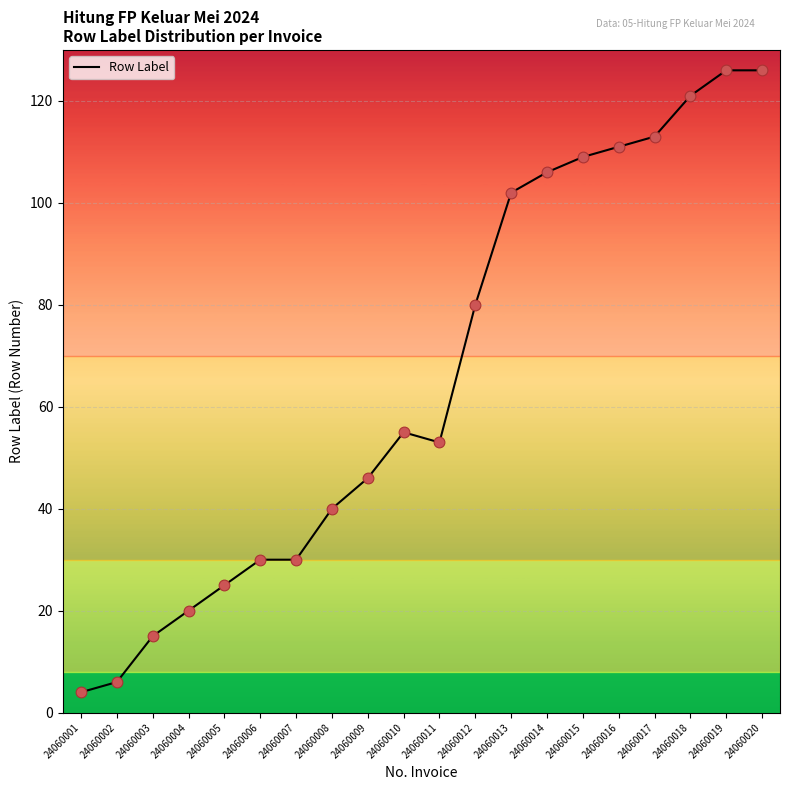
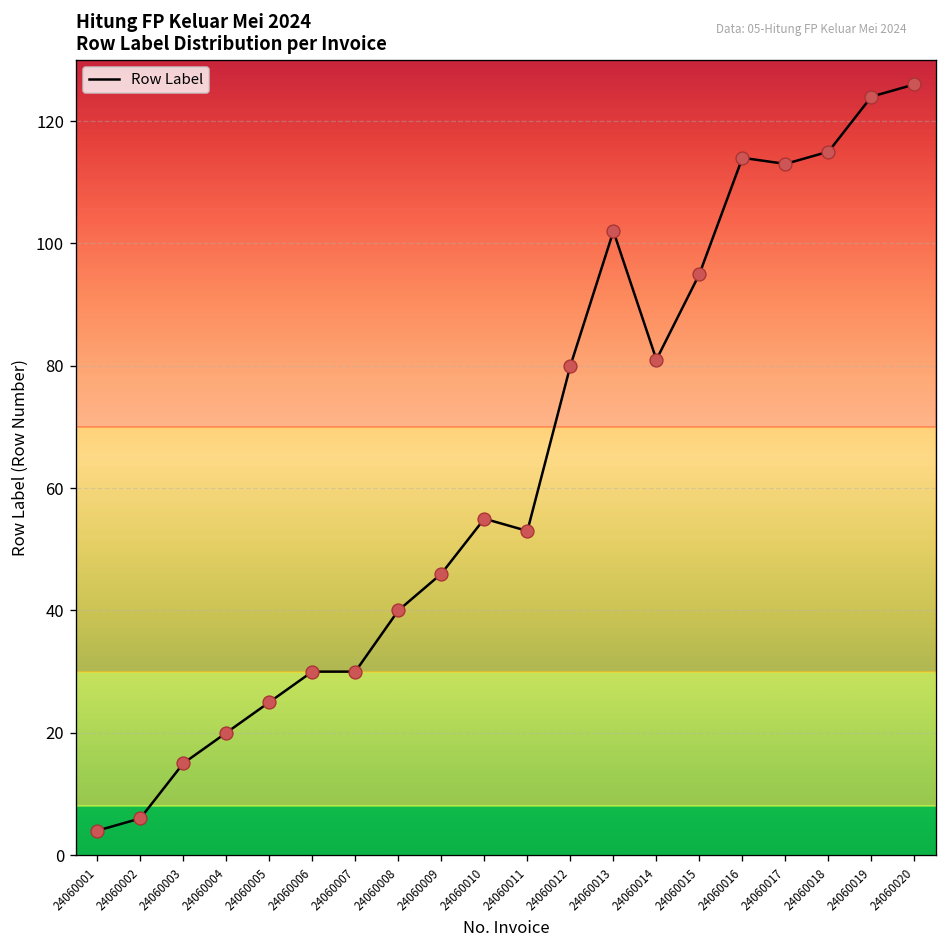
24060014: 106 -> 81
24060015: 109 -> 95
24060016: 111 -> 114
24060018: 121 -> 115
24060019: 126 -> 124
